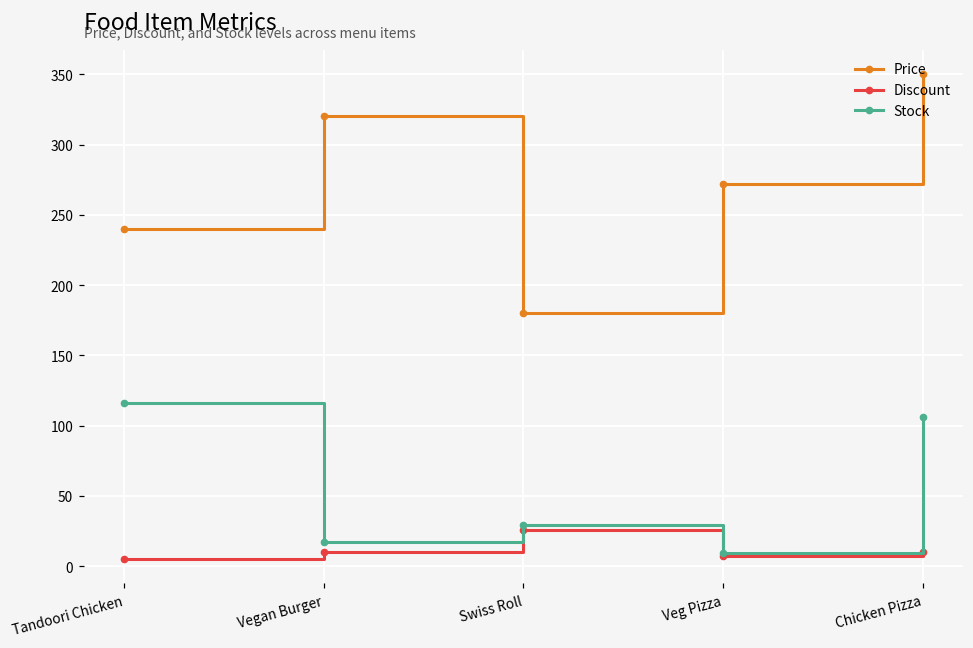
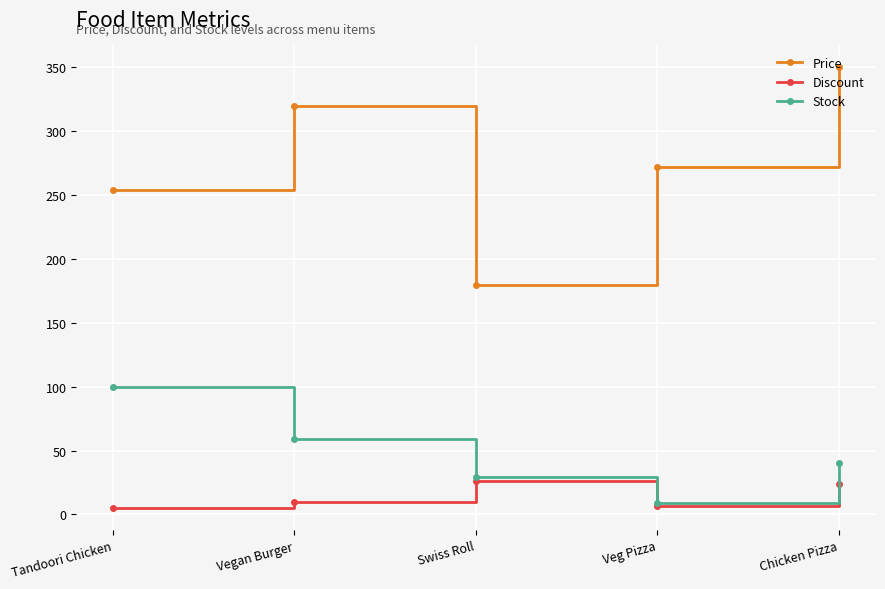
Price, Tandoori Chicken: 240 -> 254
Stock, Tandoori Chicken: 116 -> 100
Stock, Vegan Burger: 17 -> 59
Discount, Chicken Pizza: 10 -> 24
Stock, Chicken Pizza: 106 -> 40
